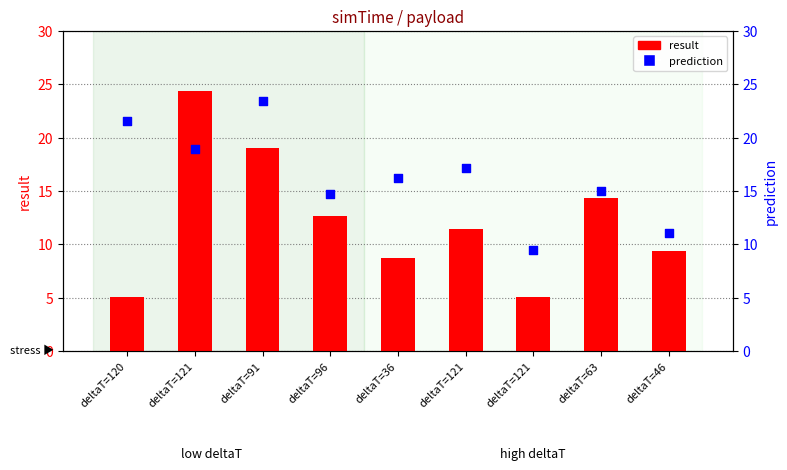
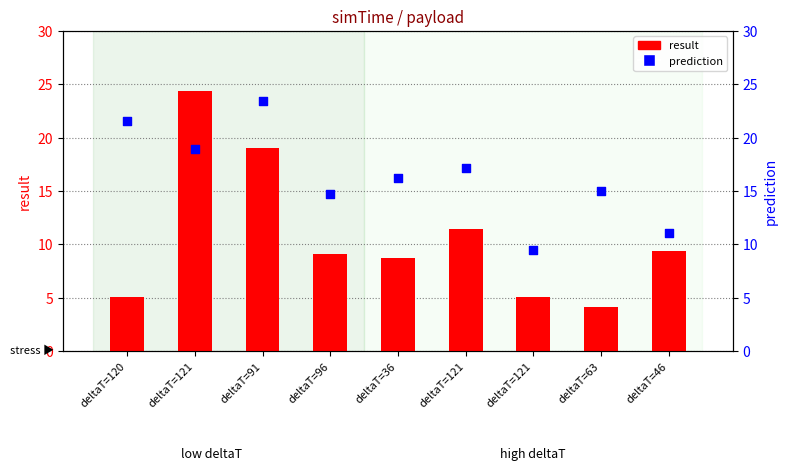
result, deltaT=96: 12.7 -> 9.1
result, deltaT=63: 14.3 -> 4.1
